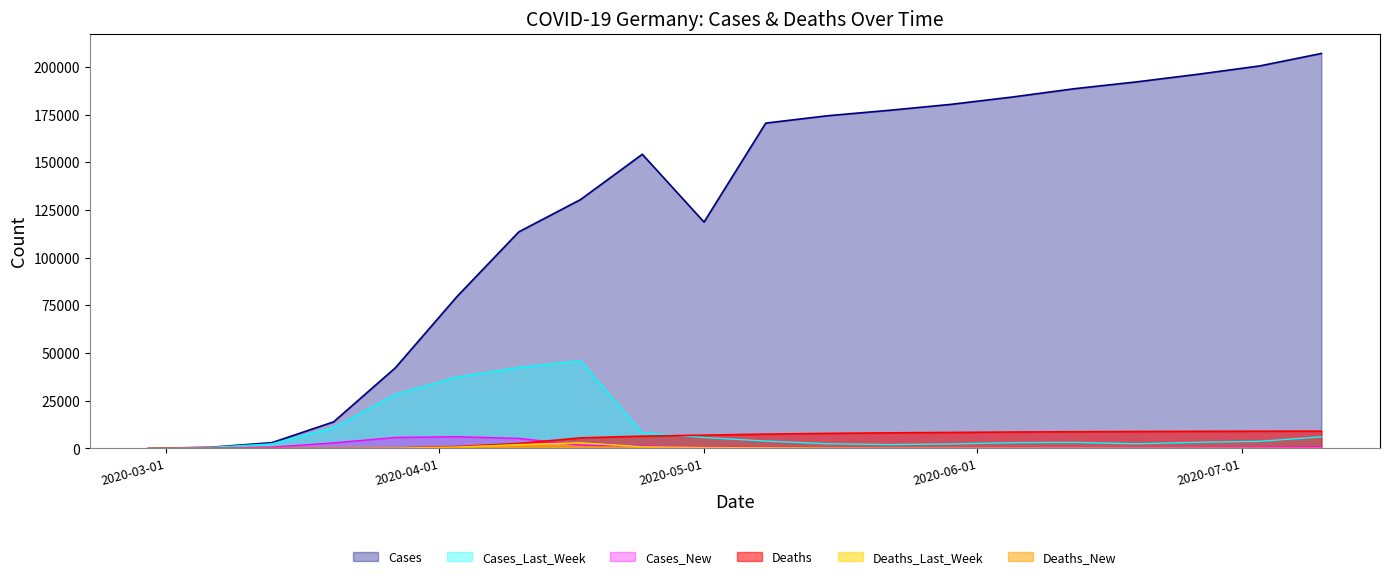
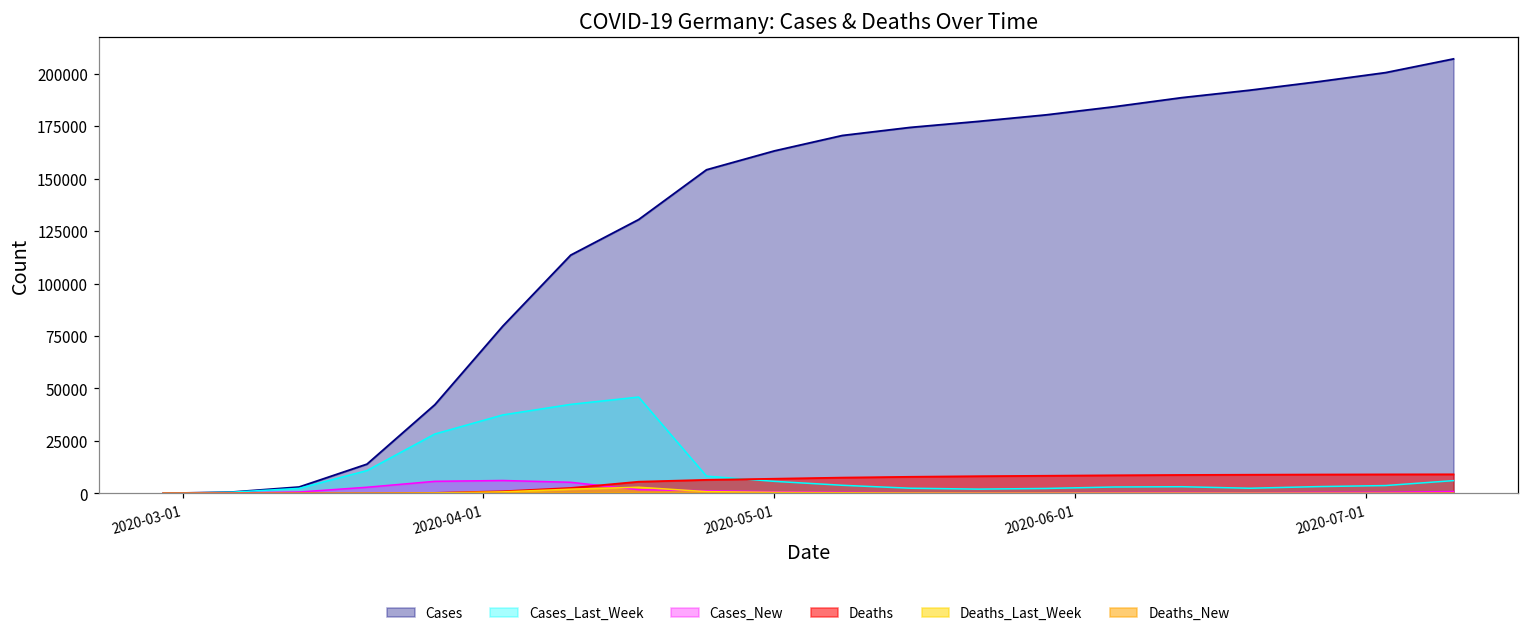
Cases, 2020-05-01: 119000 -> 163000
